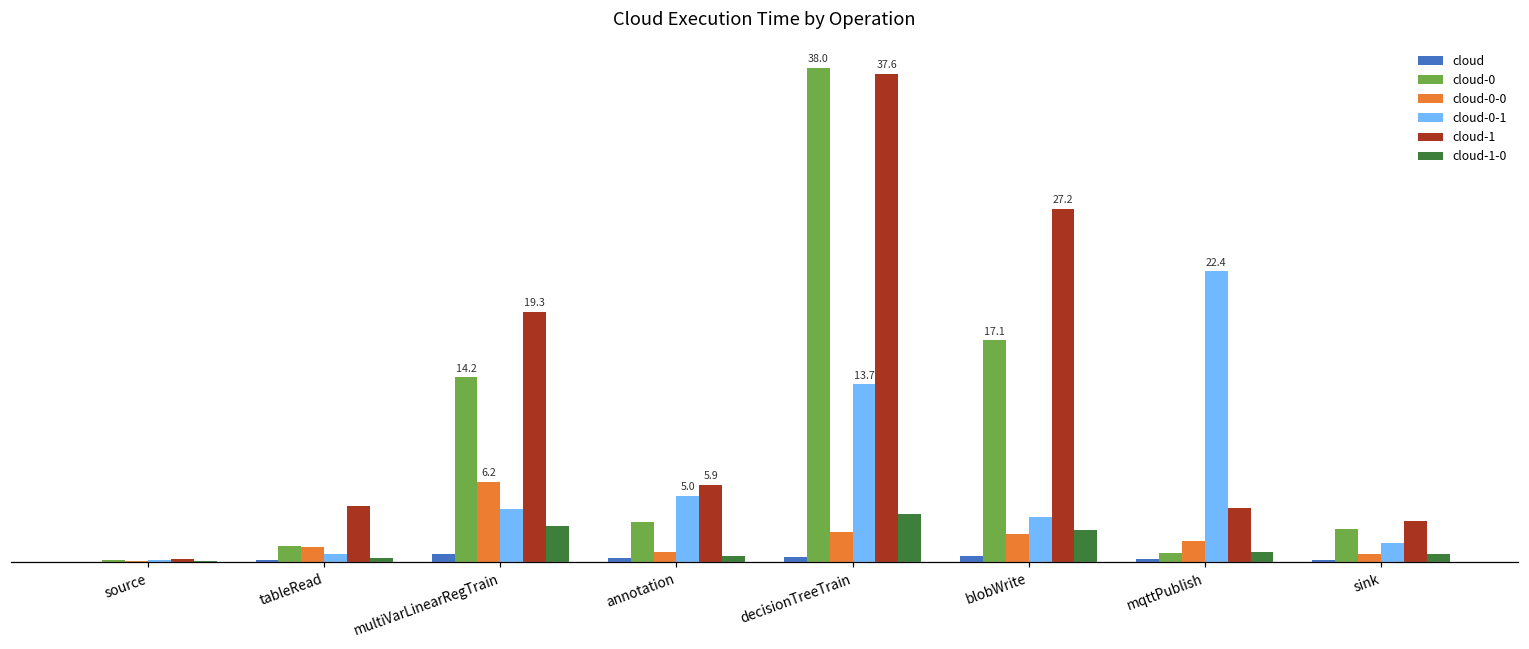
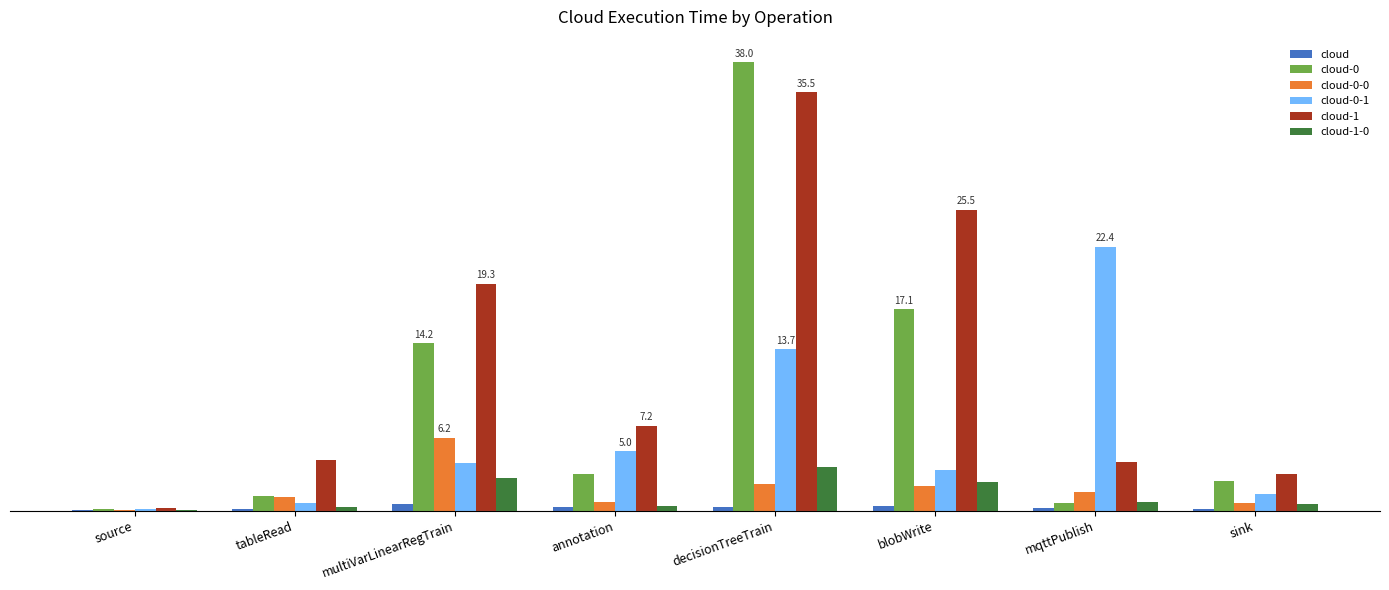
cloud-1, annotation: 5.9 -> 7.2
cloud-1, decisionTreeTrain: 37.6 -> 35.5
cloud-1, blobWrite: 27.2 -> 25.5
